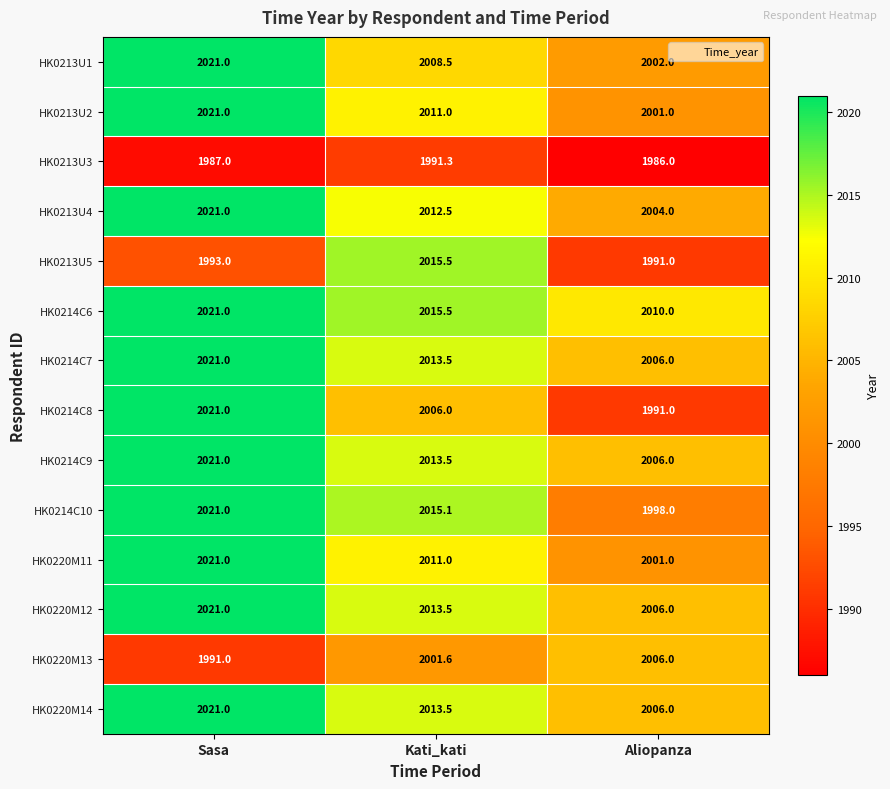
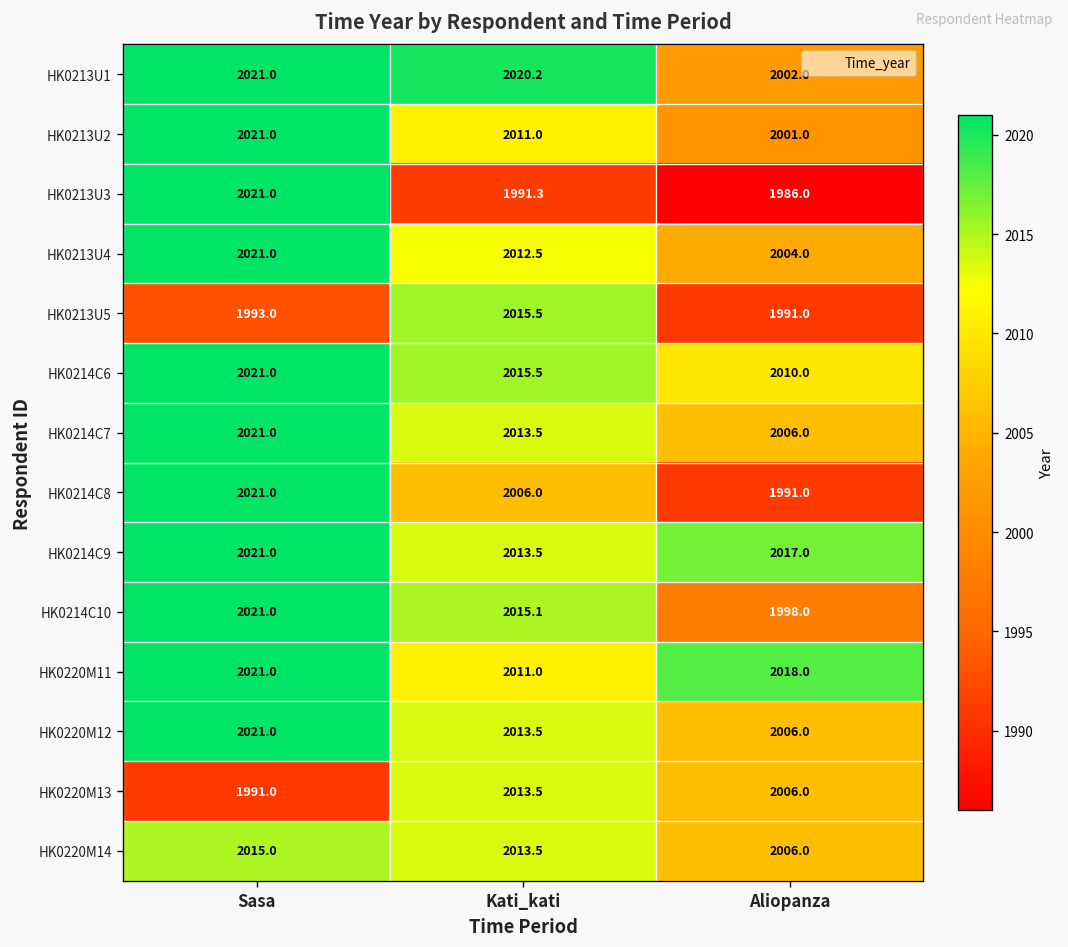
HK0213U1, Kati_kati: 2008.5 -> 2020.2
HK0213U3, Sasa: 1987.0 -> 2021.0
HK0214C9, Aliopanza: 2006.0 -> 2017.0
HK0220M11, Aliopanza: 2001.0 -> 2018.0
HK0220M13, Kati_kati: 2001.6 -> 2013.5
HK0220M14, Sasa: 2021.0 -> 2015.0
